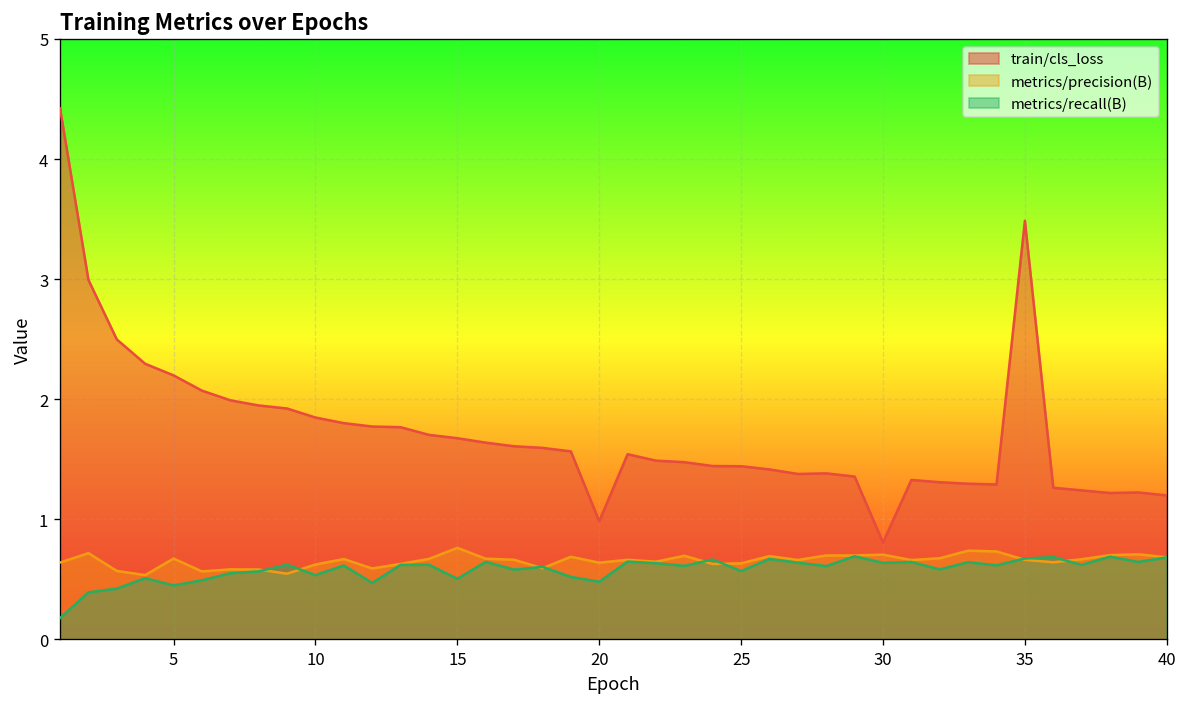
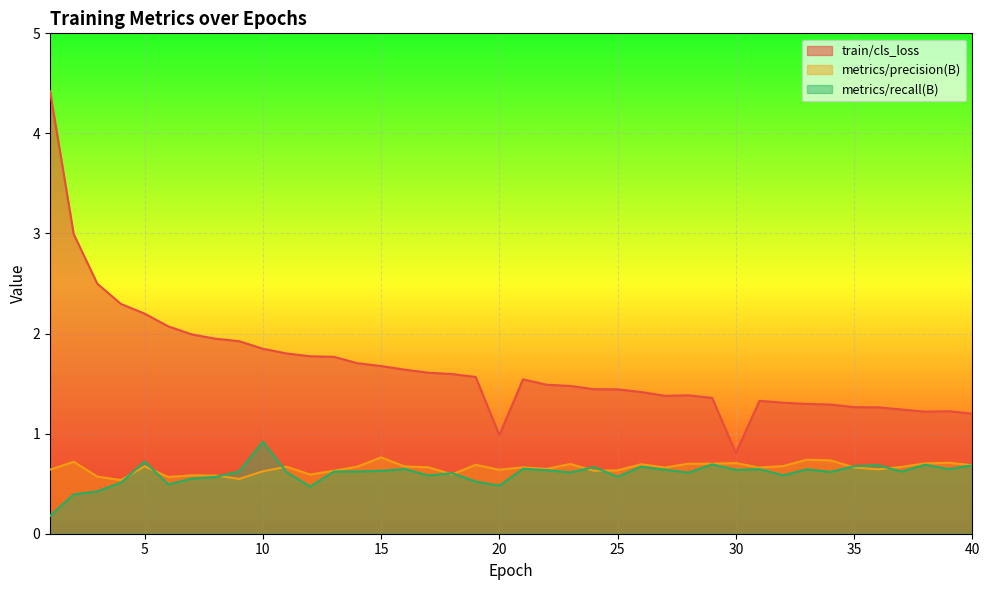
metrics/recall(B), 5: 0.45 -> 0.72
metrics/recall(B), 10: 0.54 -> 0.92
metrics/recall(B), 15: 0.50 -> 0.63
train/cls_loss, 35: 3.49 -> 1.26
